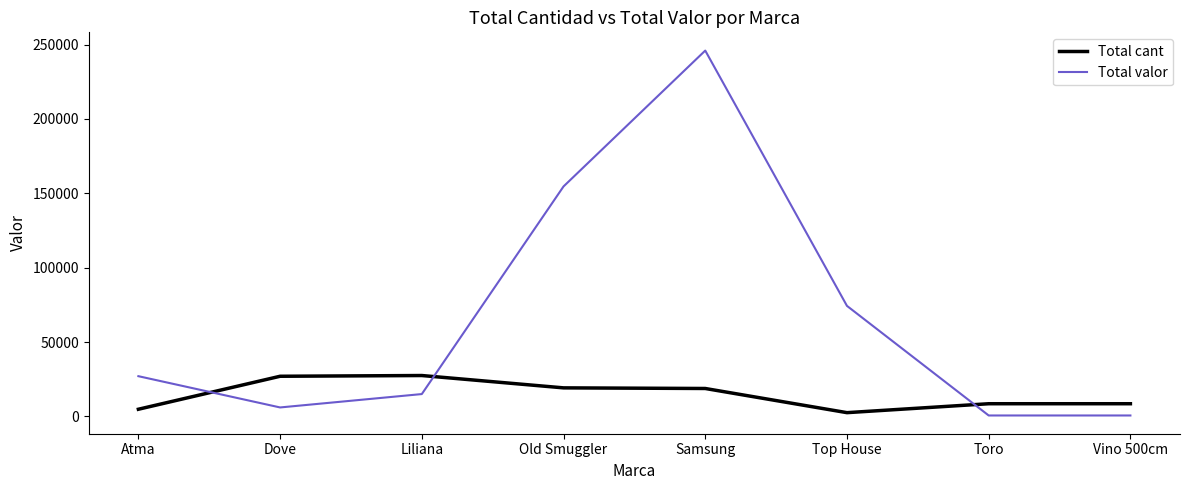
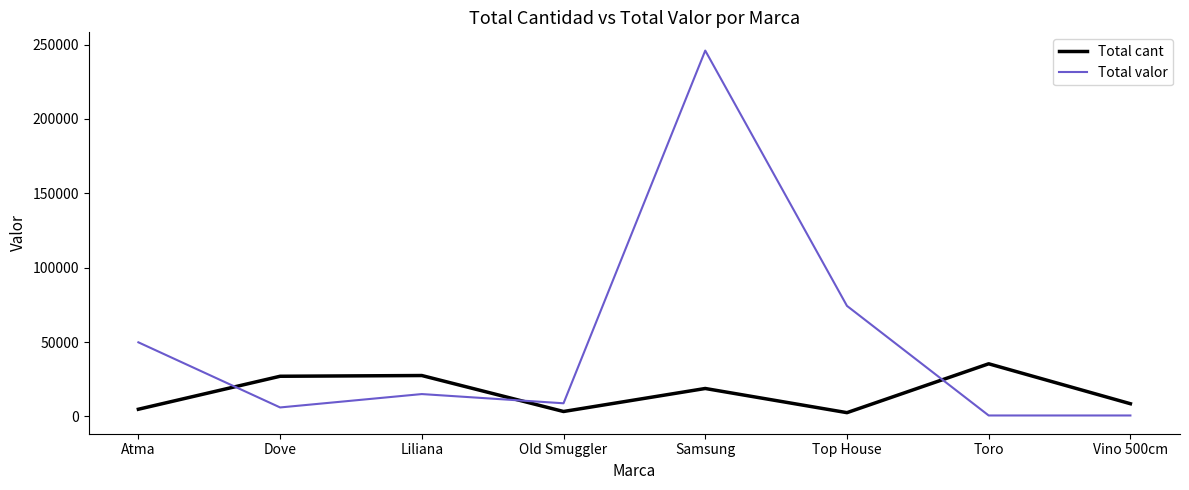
Total valor, Atma: 27000 -> 50000
Total cant, Old Smuggler: 19000 -> 3000
Total valor, Old Smuggler: 155000 -> 9000
Total cant, Toro: 9000 -> 35000
